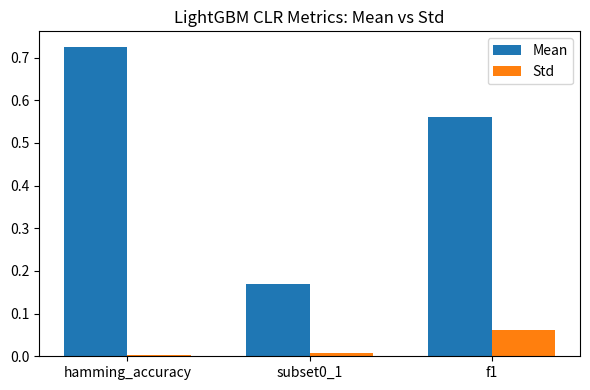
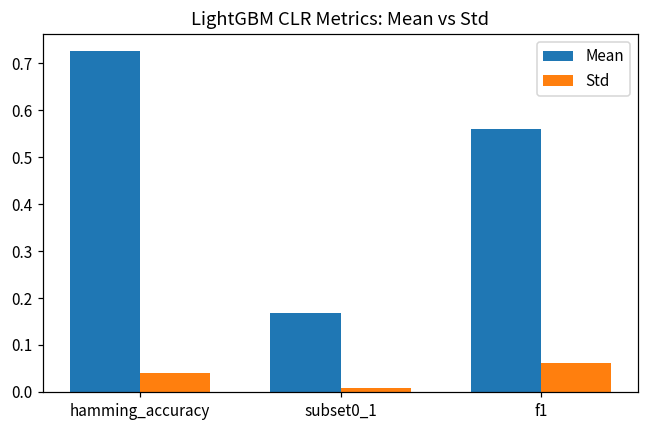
Std, hamming_accuracy: 0.00 -> 0.04
